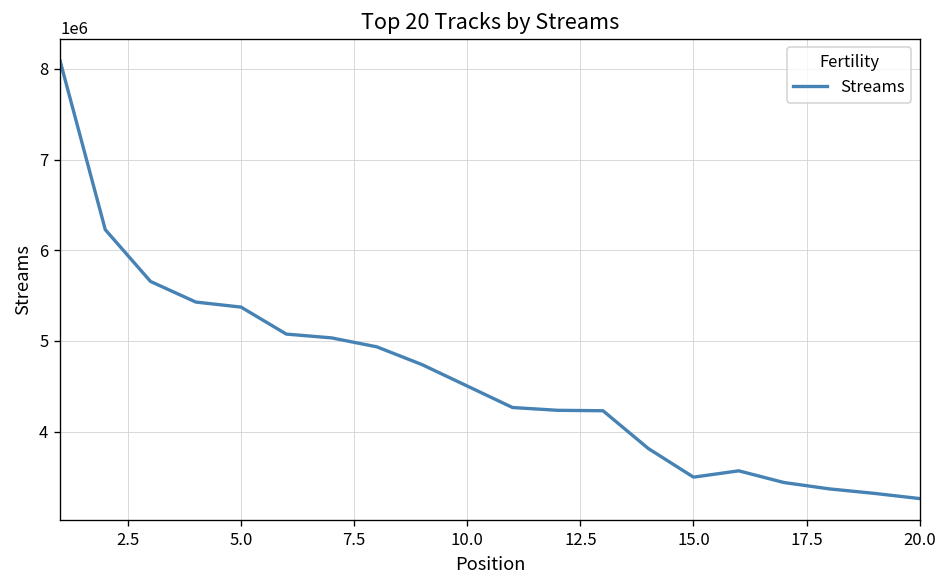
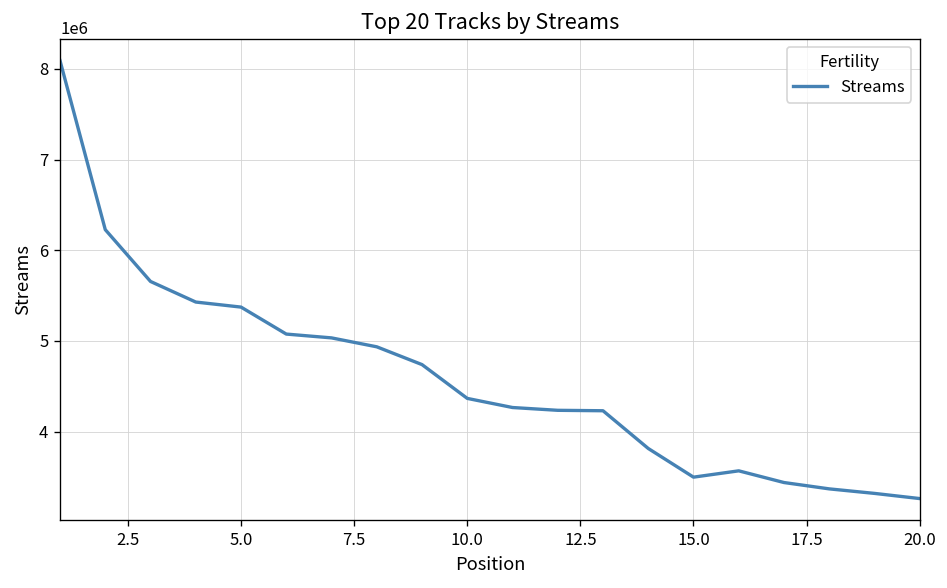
10.0: 4500000 -> 4400000
